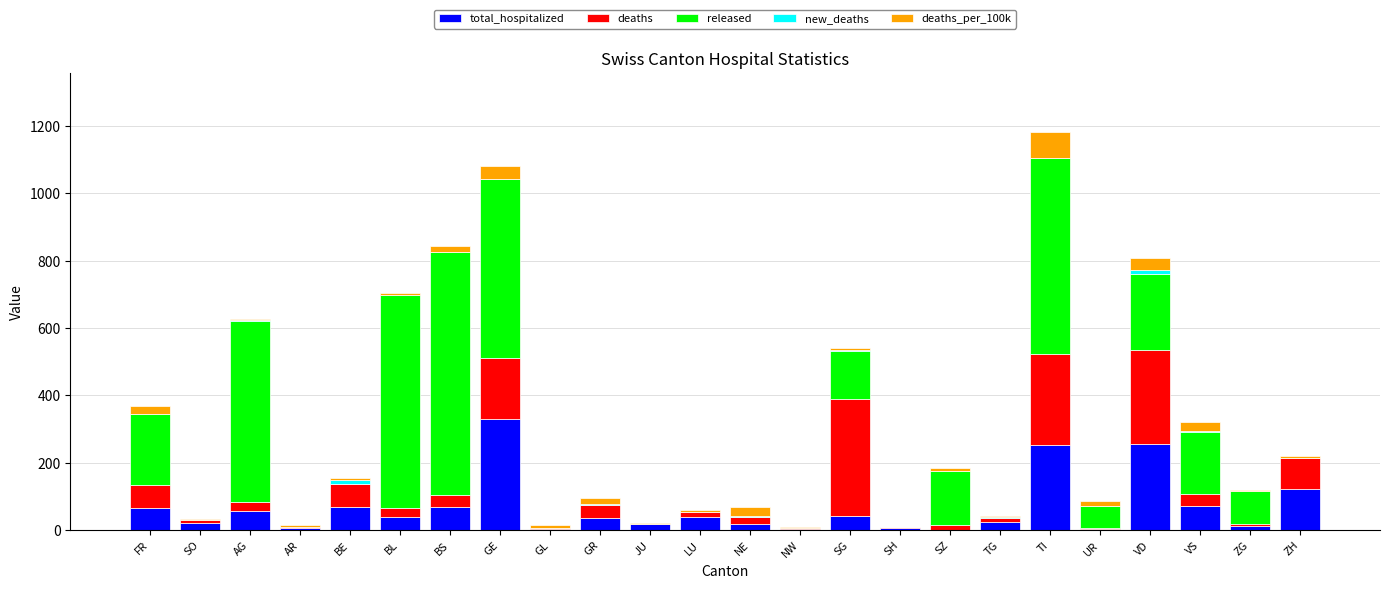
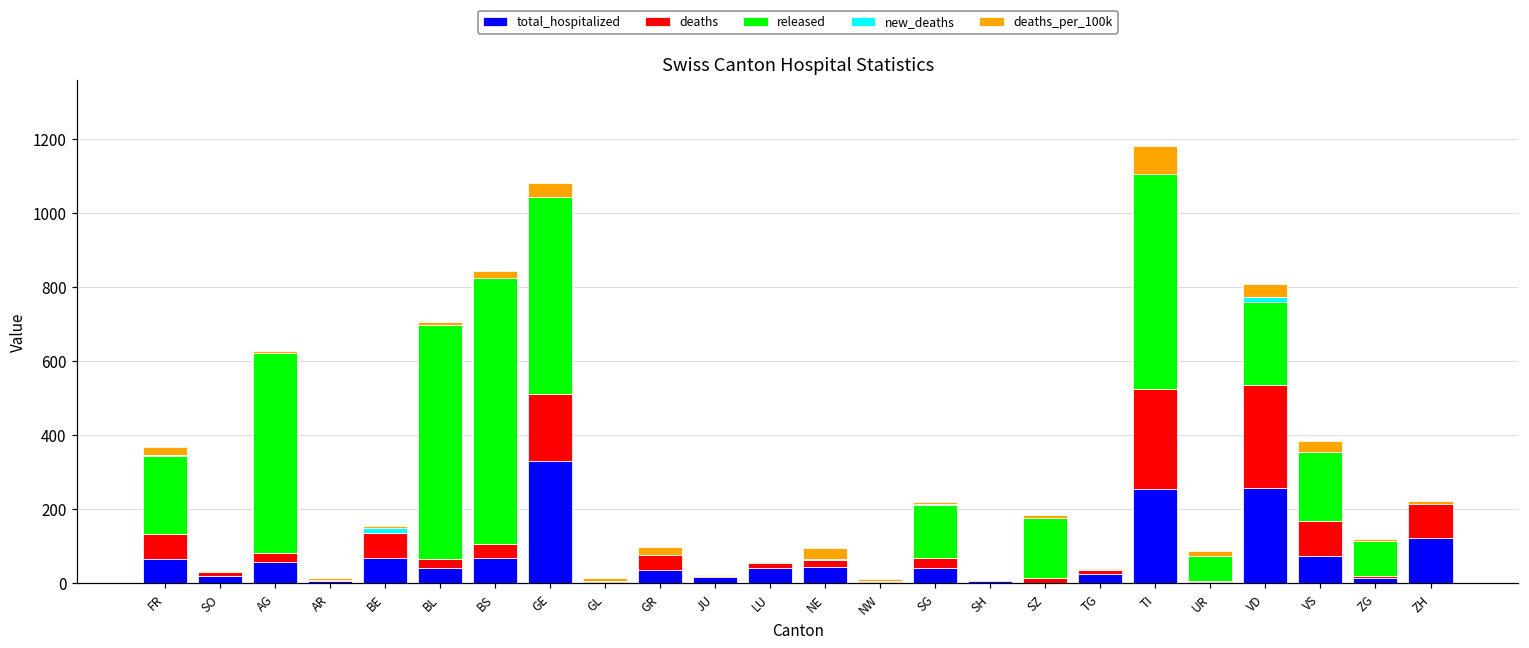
total_hospitalized, NE: 20 -> 40
deaths, SG: 350 -> 30
deaths, VS: 40 -> 100
